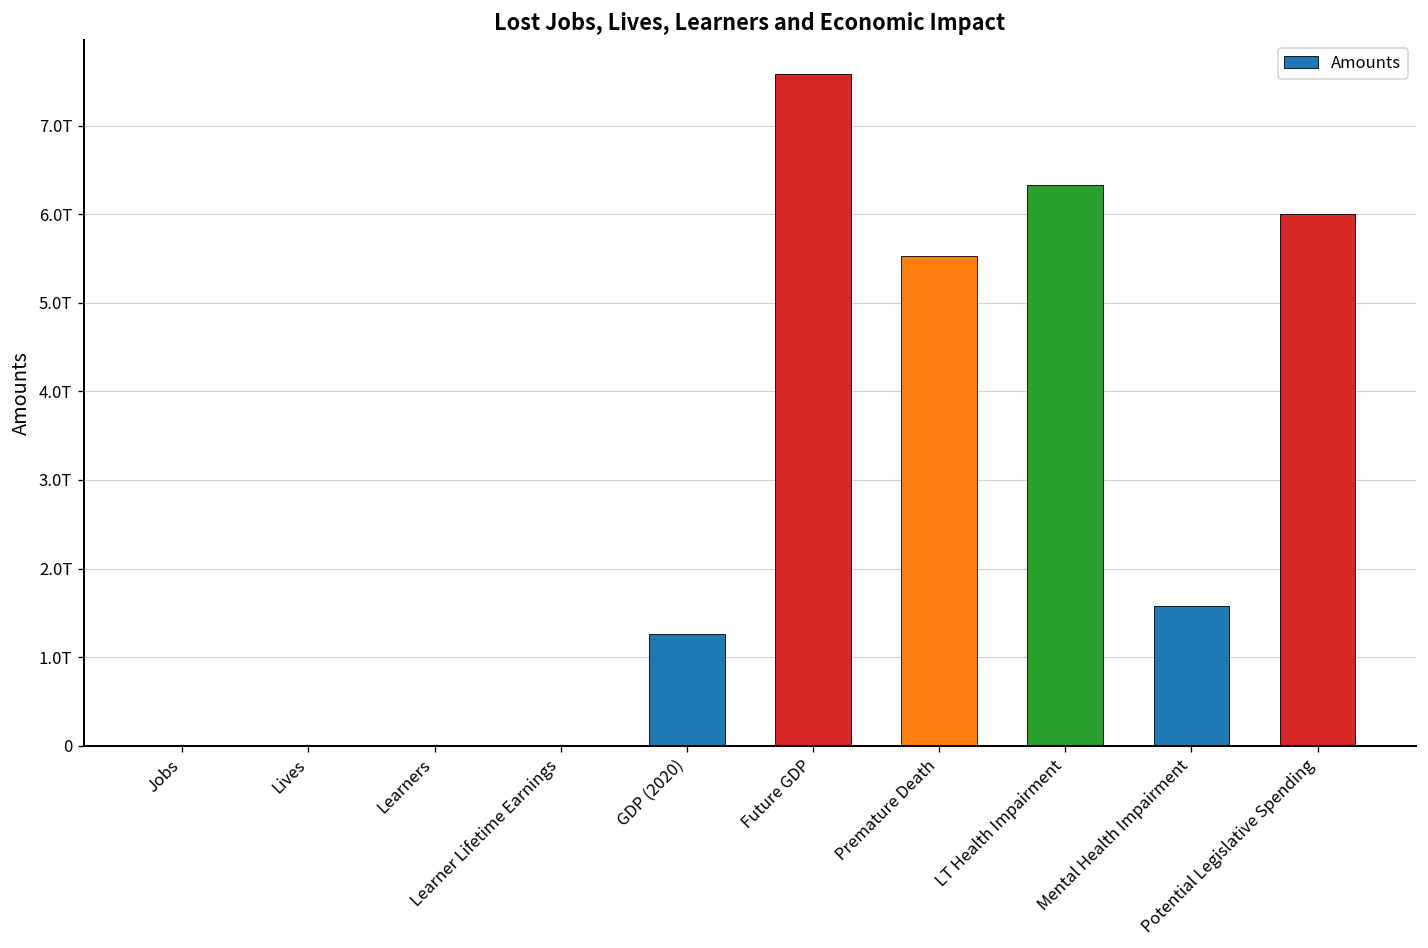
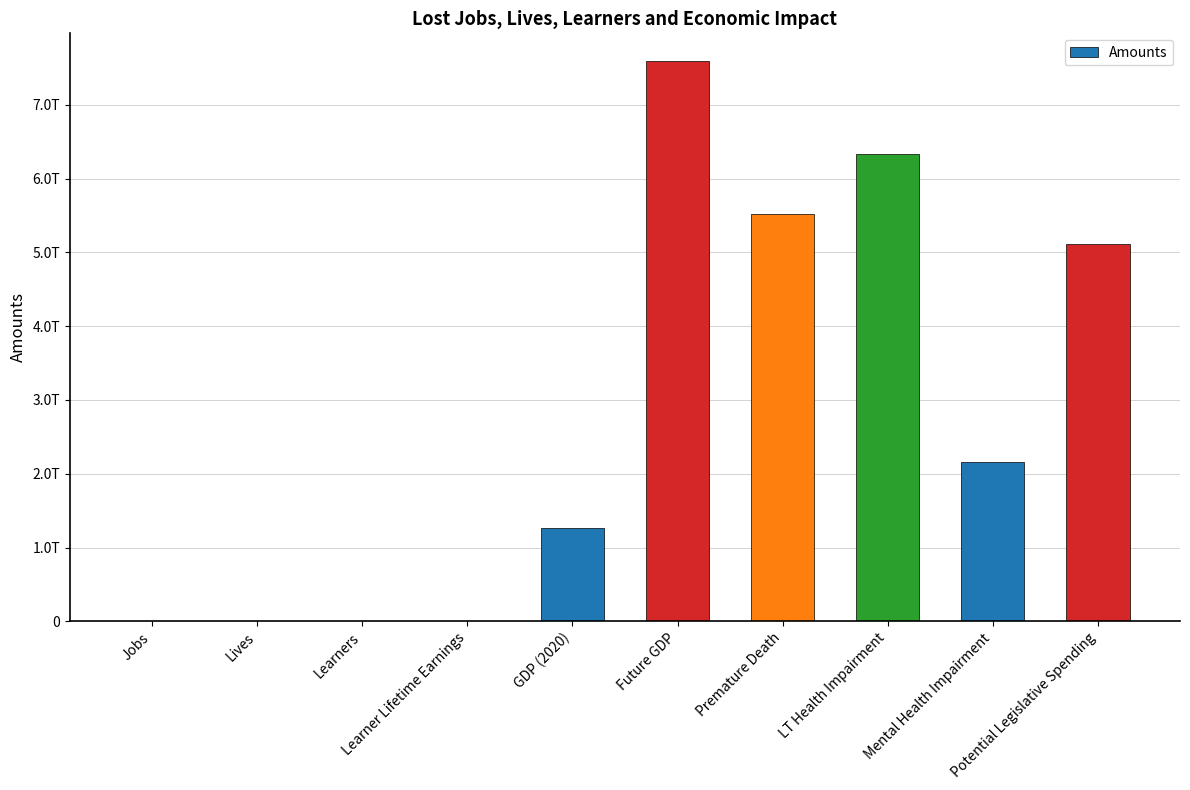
Mental Health Impairment: 1.6T -> 2.2T
Potential Legislative Spending: 6.0T -> 5.1T
